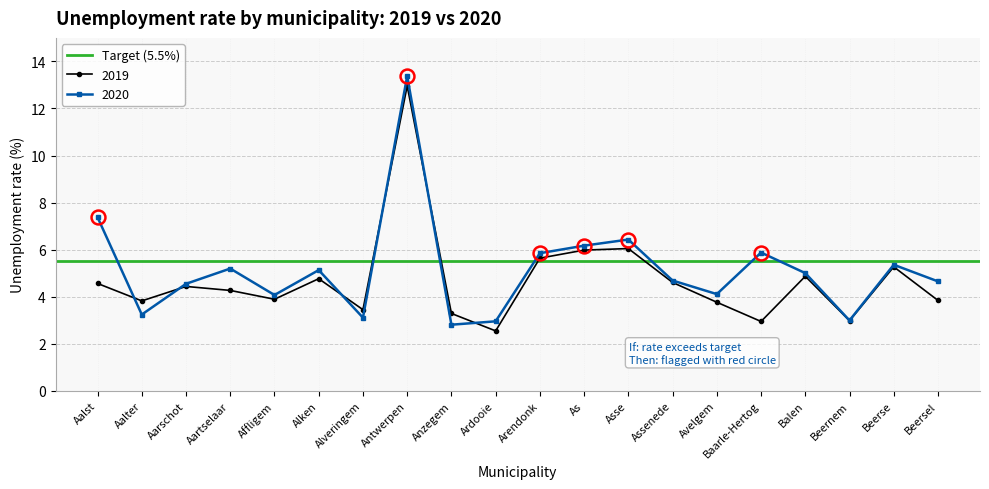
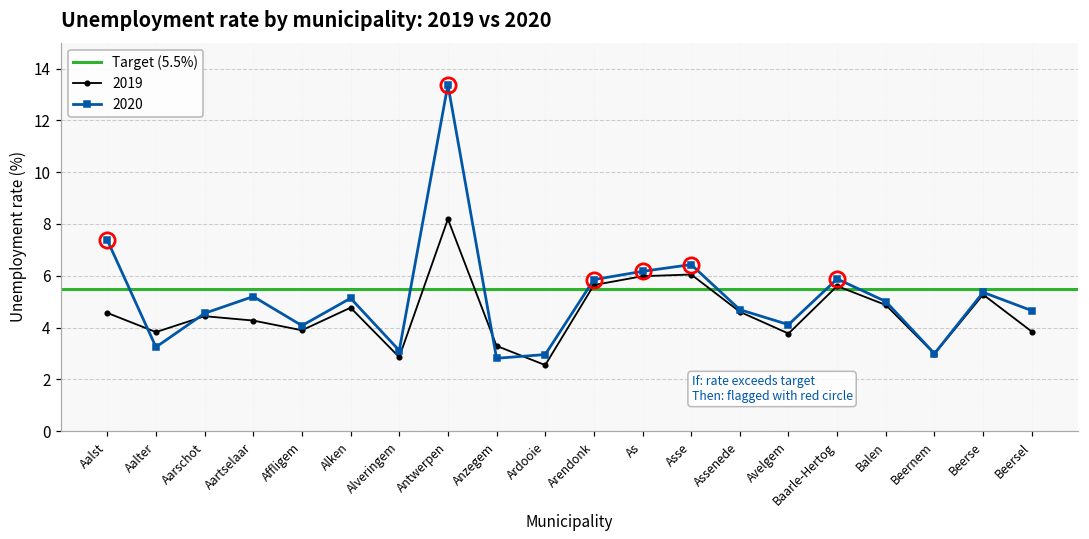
2019, Alveringem: 3.5 -> 2.9
2019, Antwerpen: 13.0 -> 8.2
2019, Baarle-Hertog: 2.9 -> 5.6
